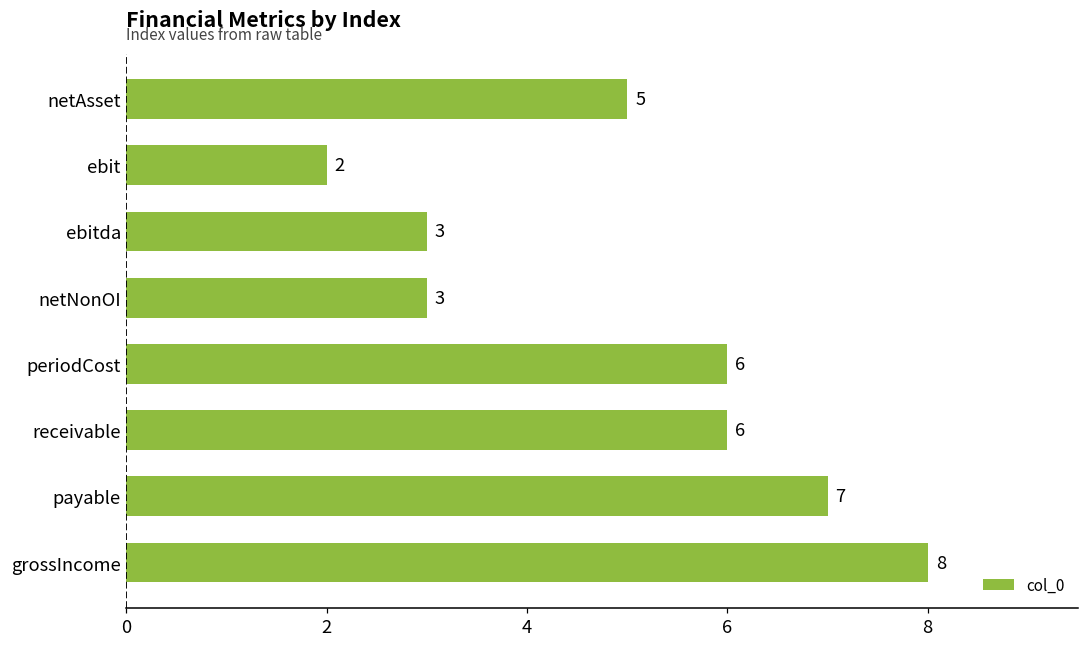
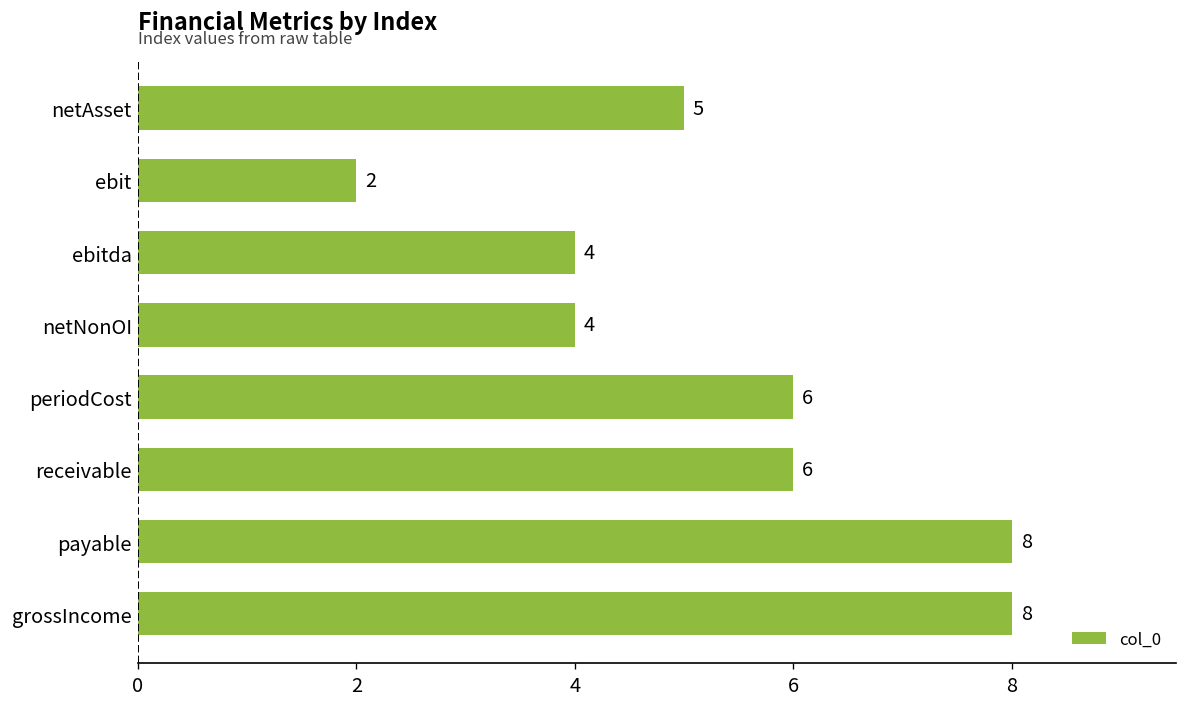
ebitda: 3 -> 4
netNonOI: 3 -> 4
payable: 7 -> 8
